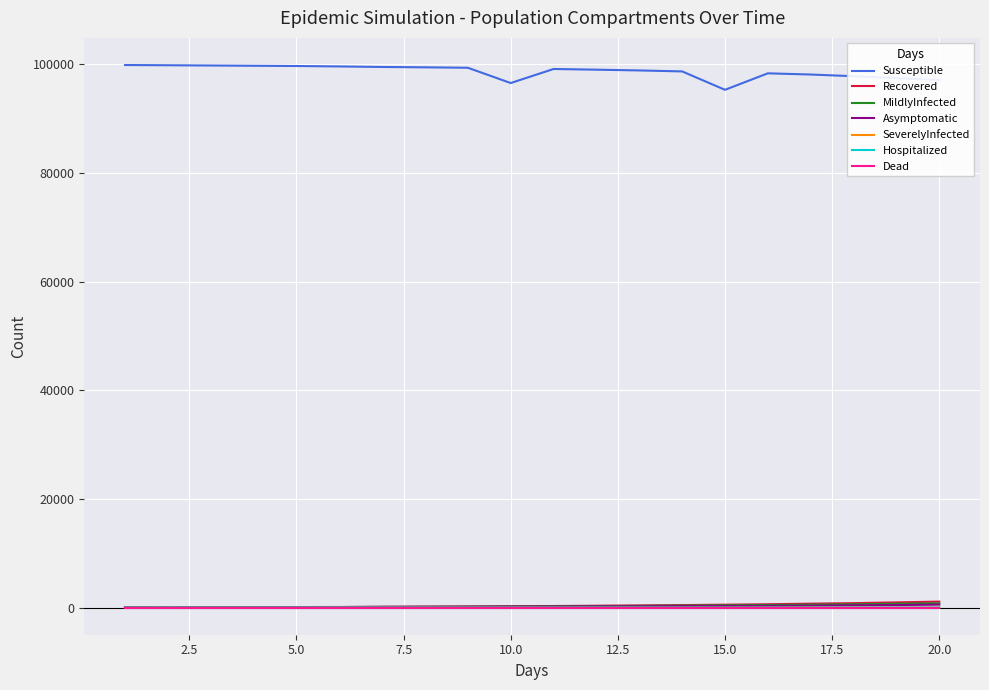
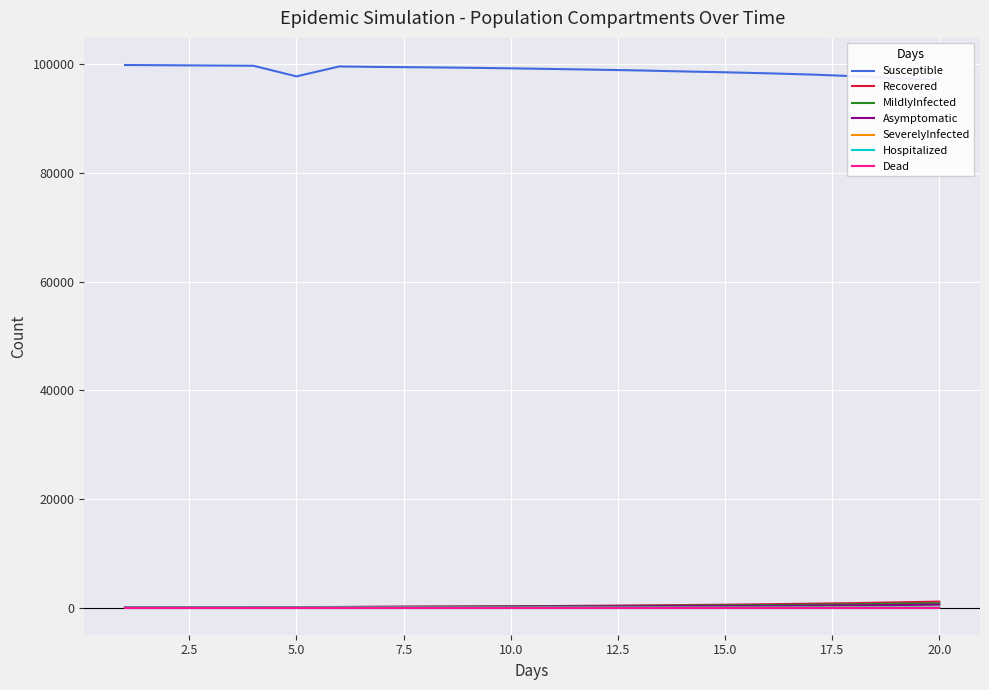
Susceptible, 5.0: 100000 -> 98000
Susceptible, 10.0: 97000 -> 99000
Susceptible, 15.0: 95000 -> 99000
